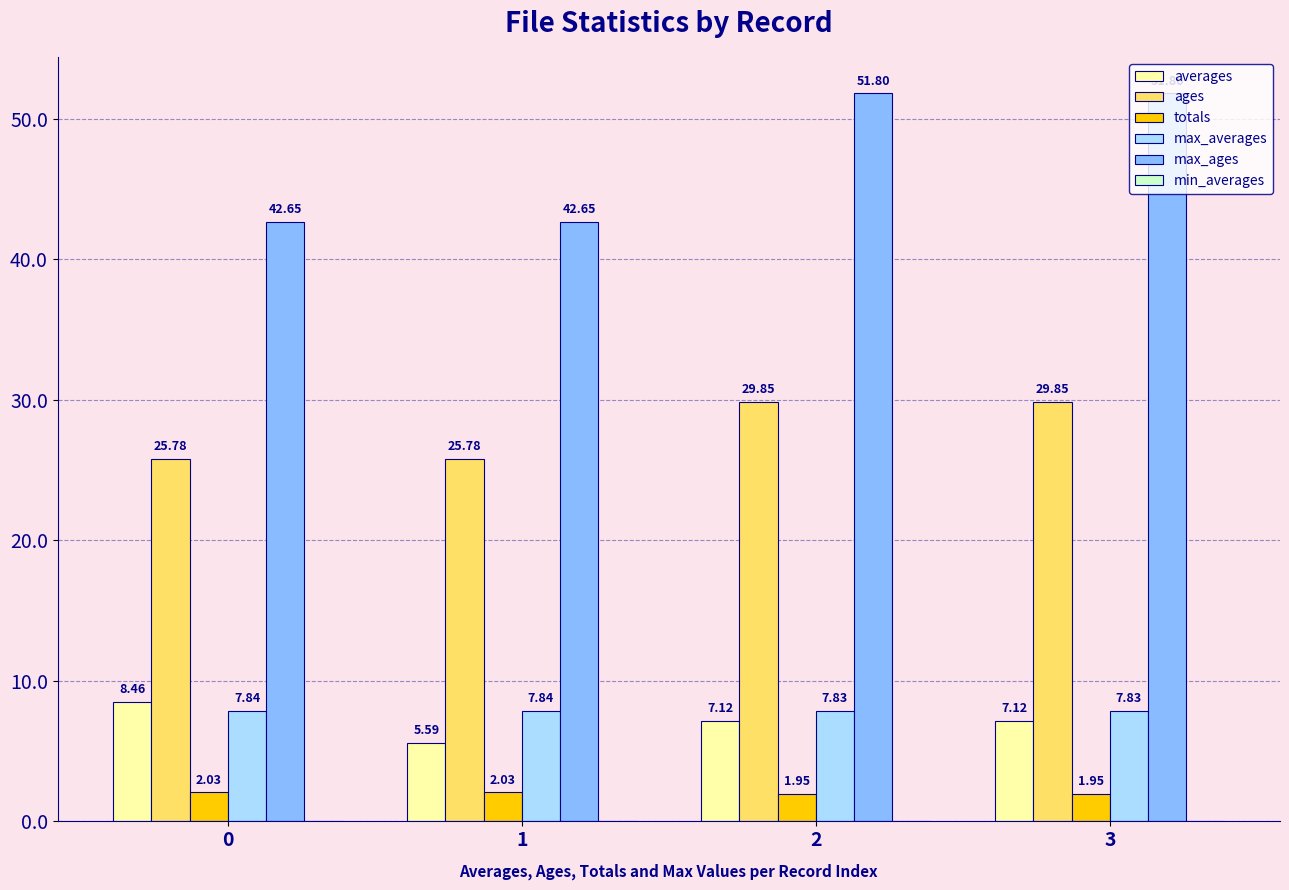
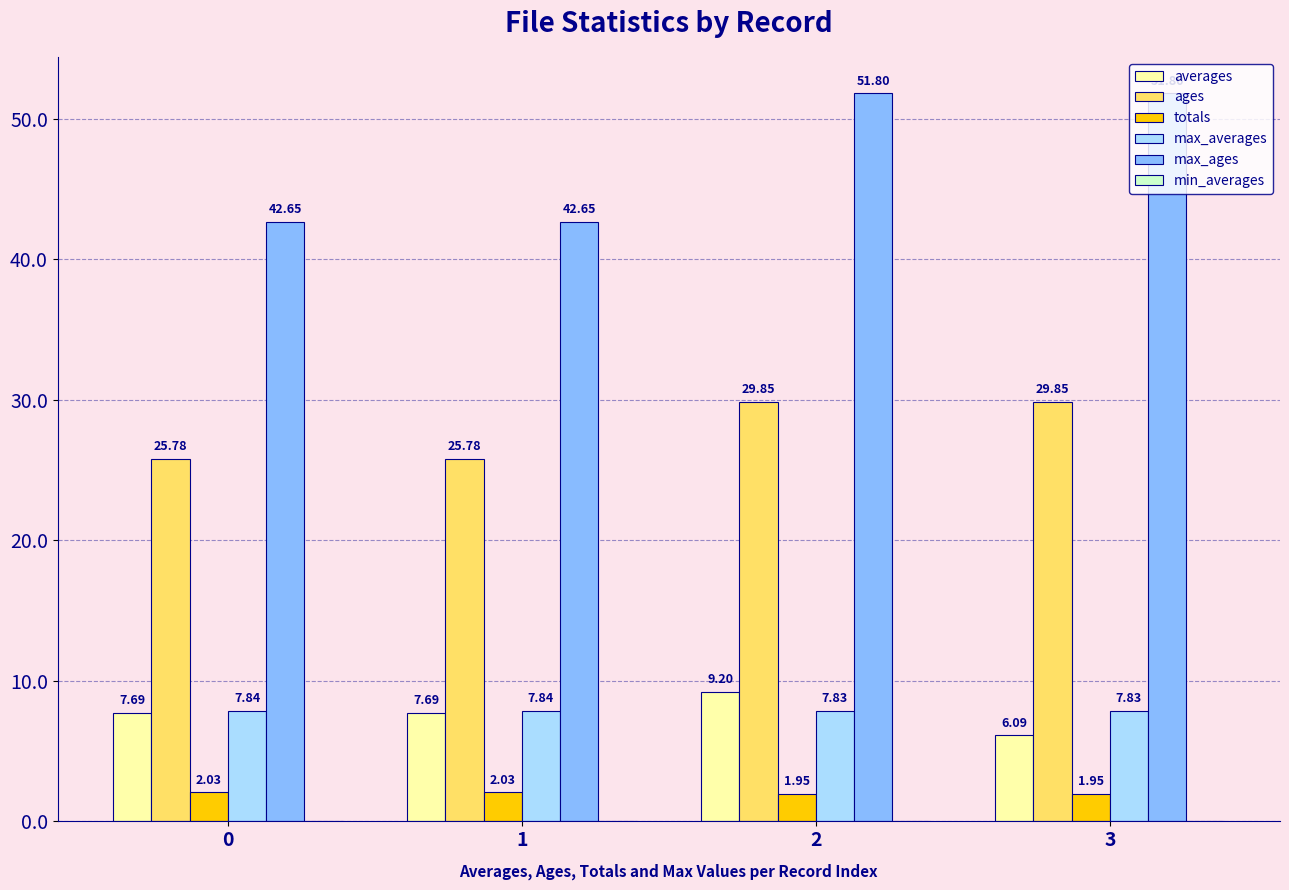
averages, 0: 8.46 -> 7.69
averages, 1: 5.59 -> 7.69
averages, 2: 7.12 -> 9.20
averages, 3: 7.12 -> 6.09
